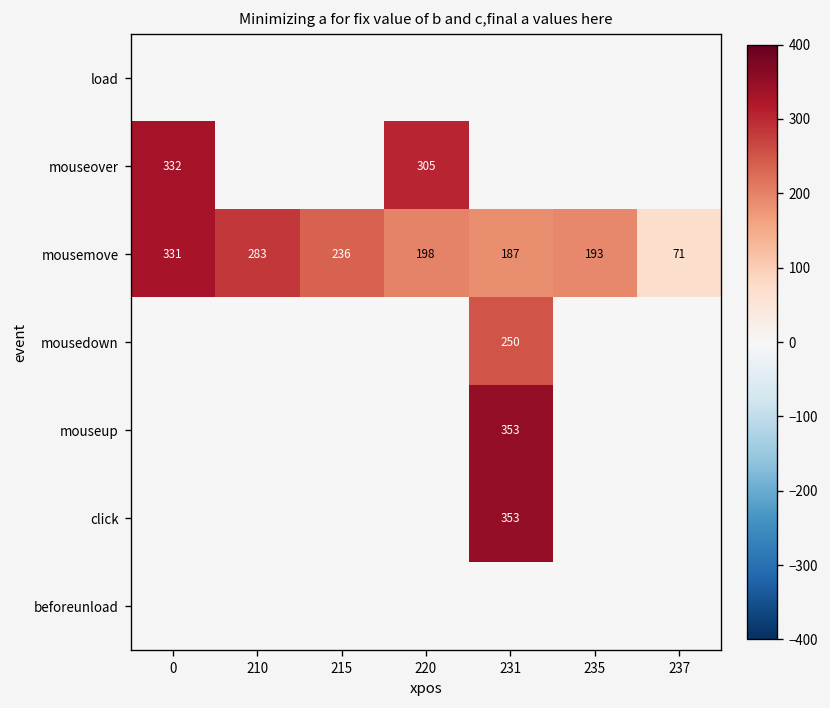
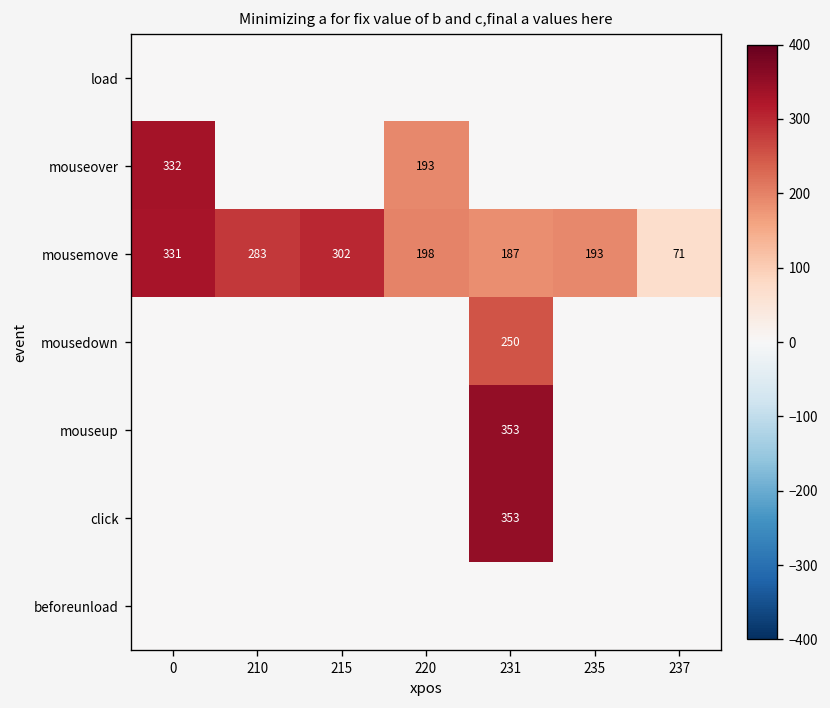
mouseover, 220: 305 -> 193
mousemove, 215: 236 -> 302
